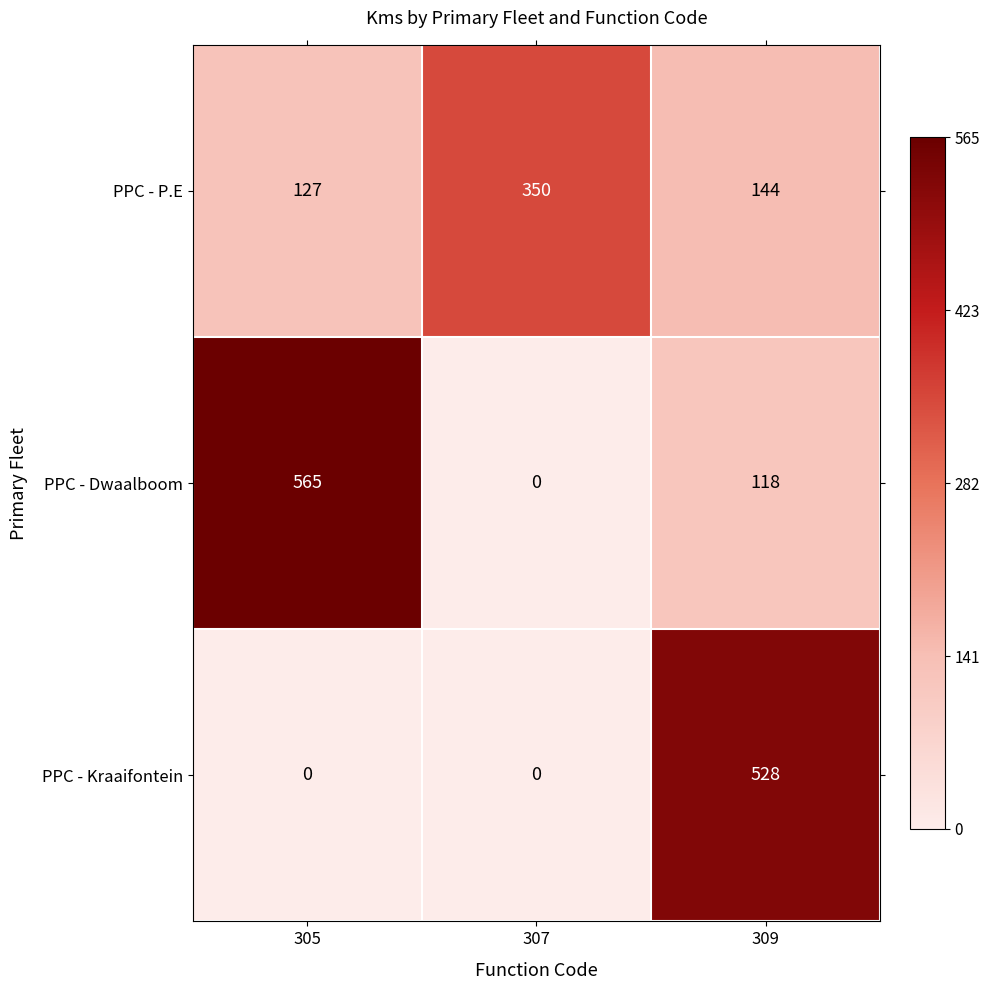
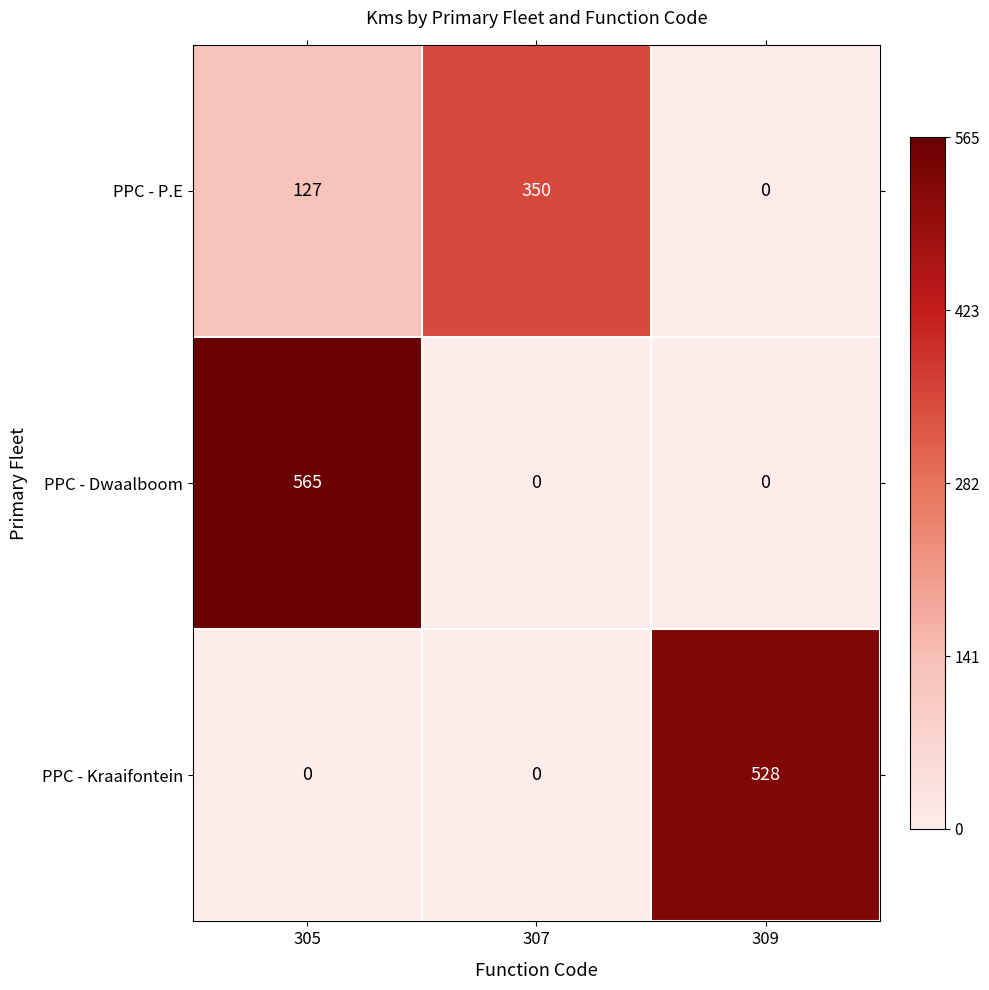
PPC - P.E, 309: 144 -> 0
PPC - Dwaalboom, 309: 118 -> 0
